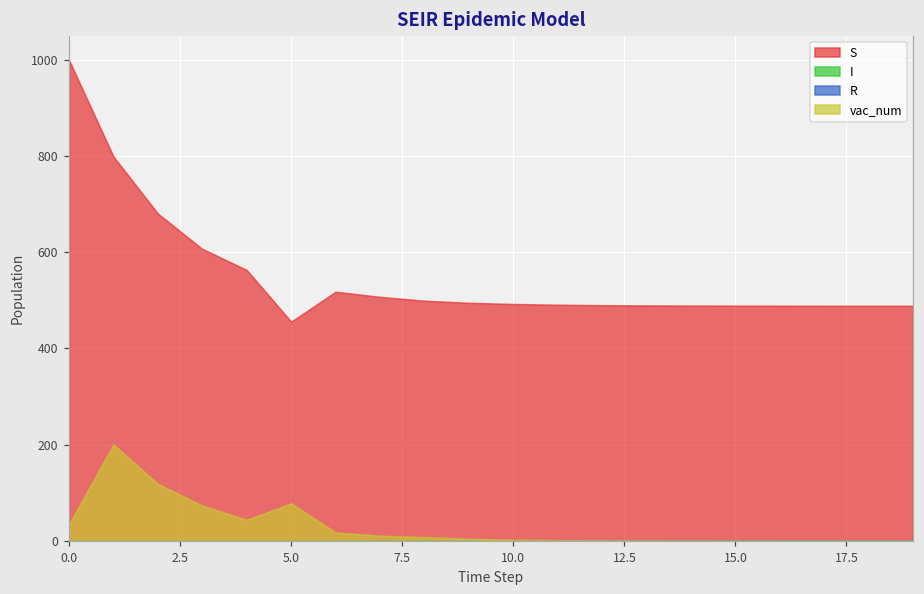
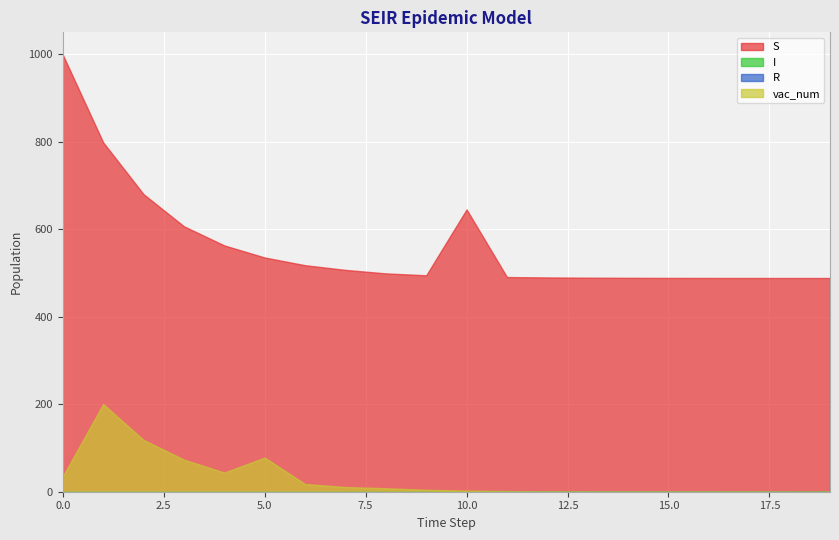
S, 5.0: 460 -> 540
S, 10.0: 490 -> 650
